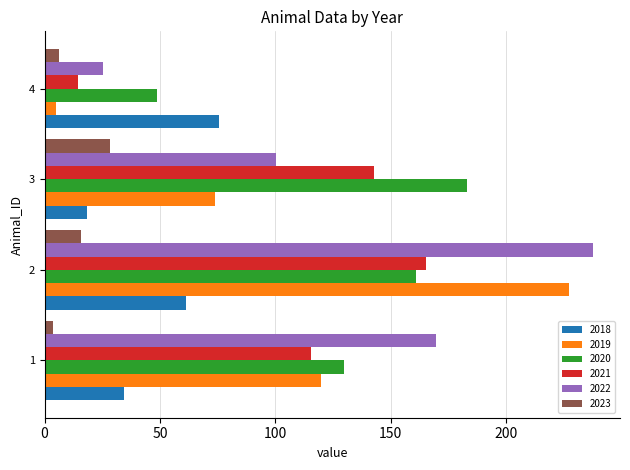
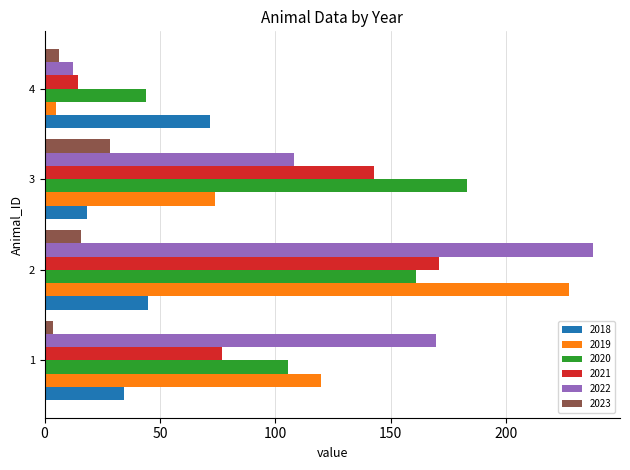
2022, 4: 25 -> 12
2020, 4: 49 -> 44
2018, 4: 76 -> 72
2022, 3: 100 -> 108
2021, 2: 165 -> 171
2018, 2: 61 -> 45
2021, 1: 115 -> 77
2020, 1: 130 -> 105
